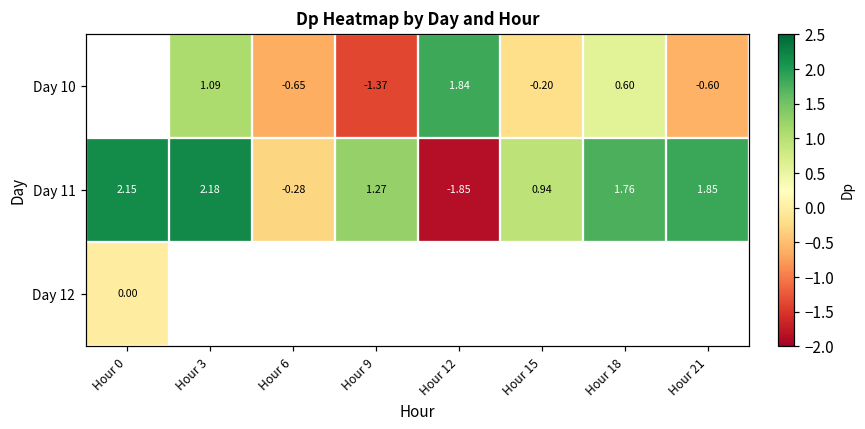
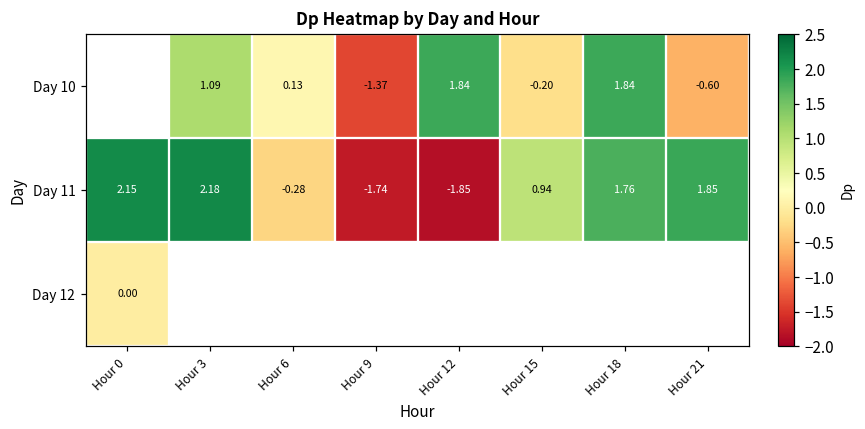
Day 10, Hour 6: -0.65 -> 0.13
Day 10, Hour 18: 0.60 -> 1.84
Day 11, Hour 9: 1.27 -> -1.74
